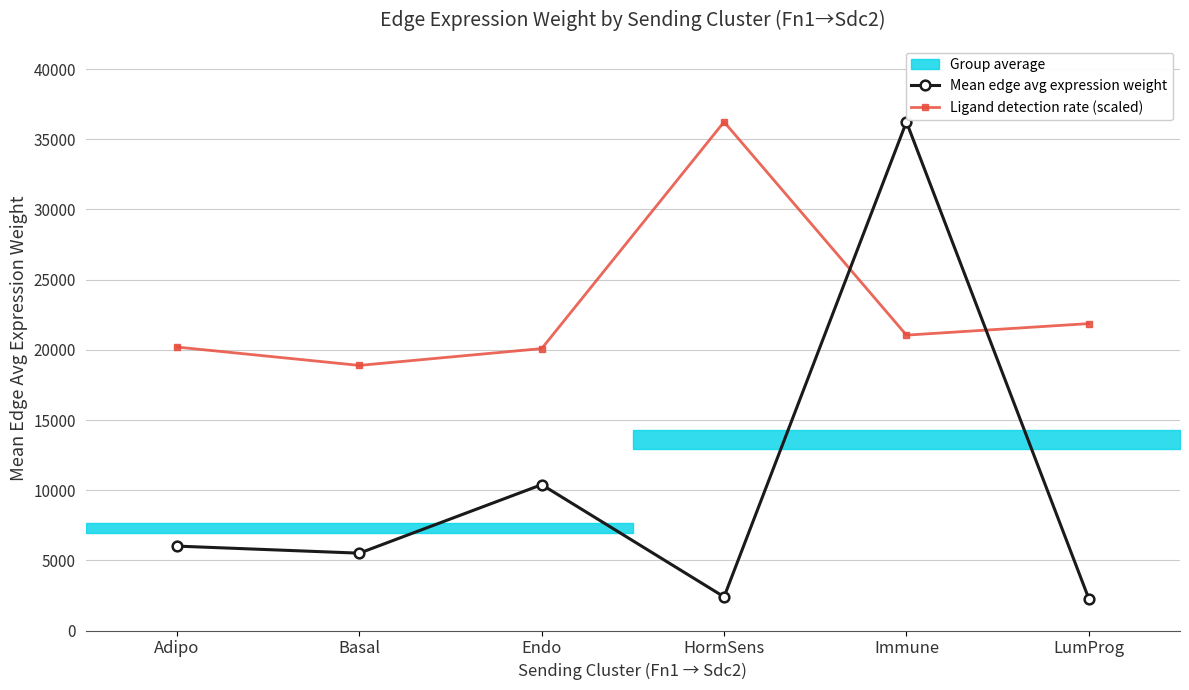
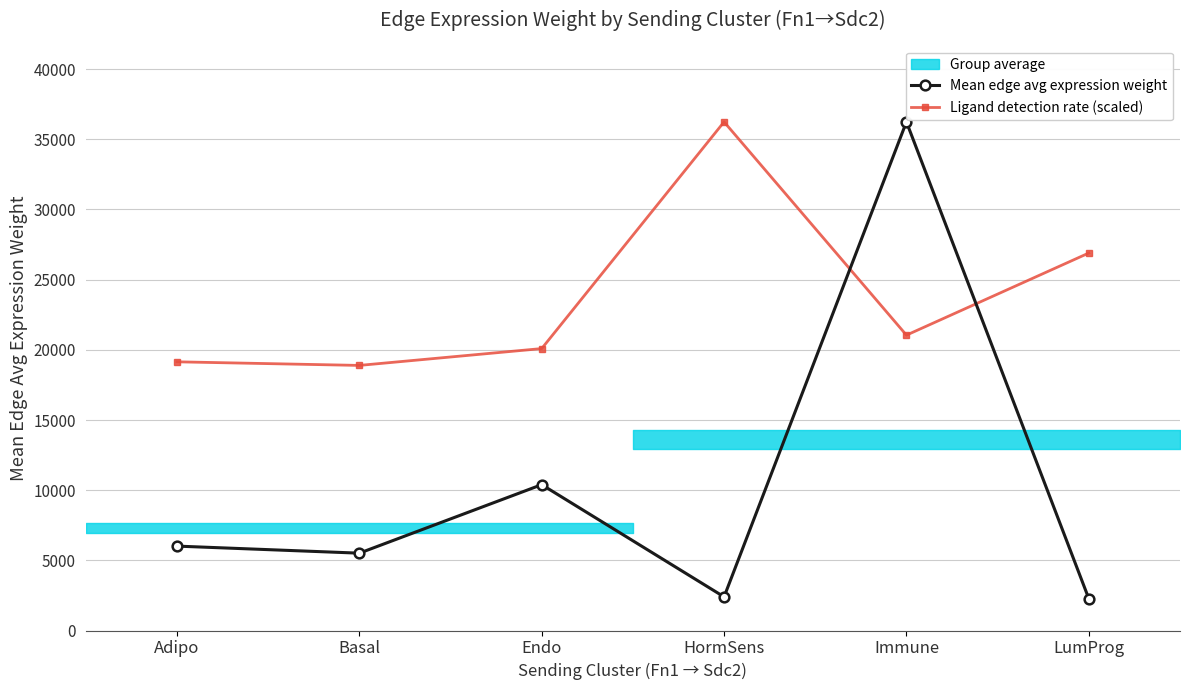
Ligand detection rate (scaled), Adipo: 20200 -> 19100
Ligand detection rate (scaled), LumProg: 21900 -> 26900
